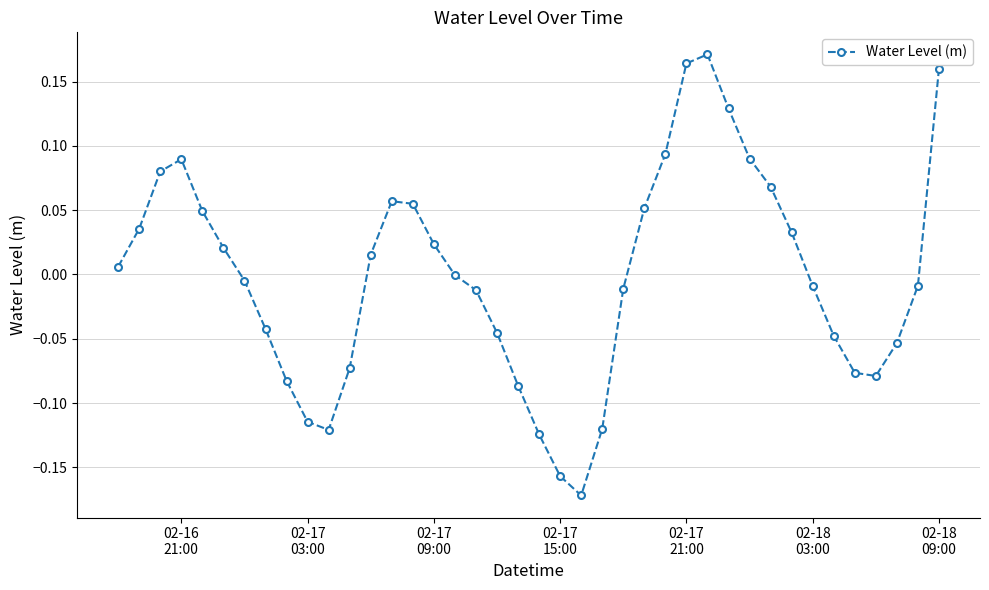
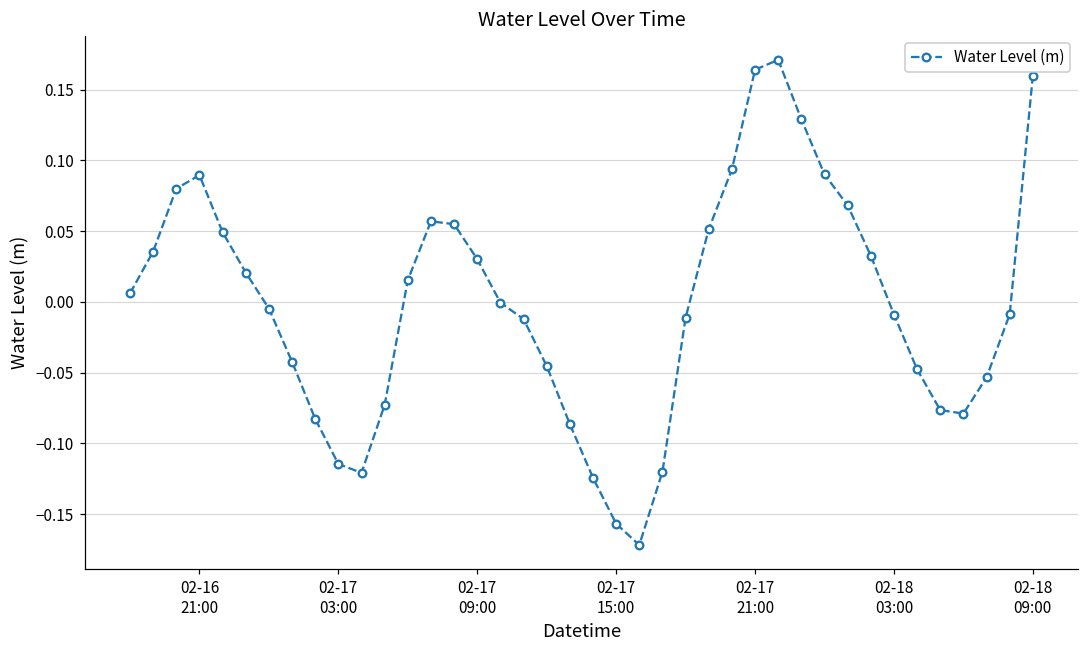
02-17 09:00: 0.023 -> 0.030
